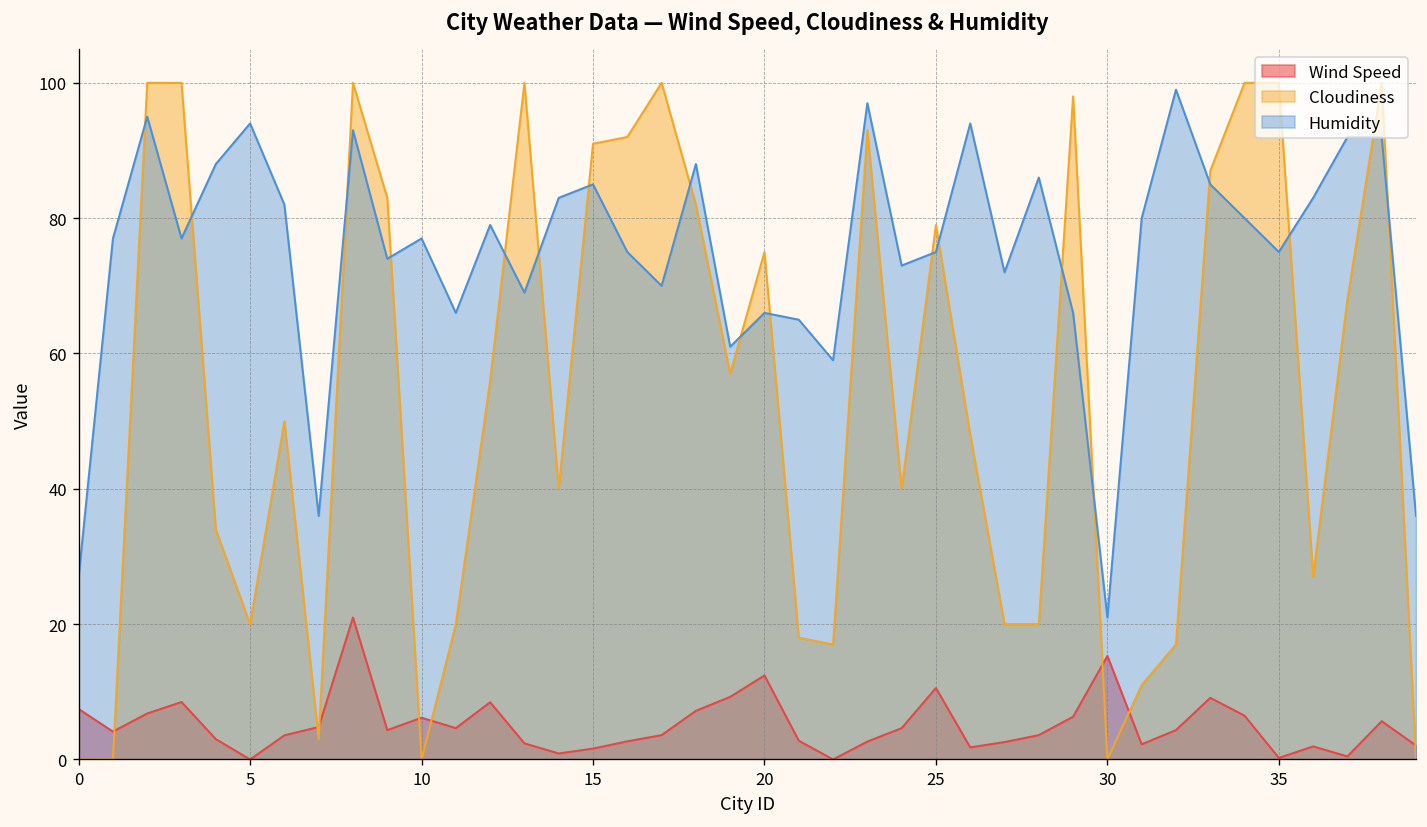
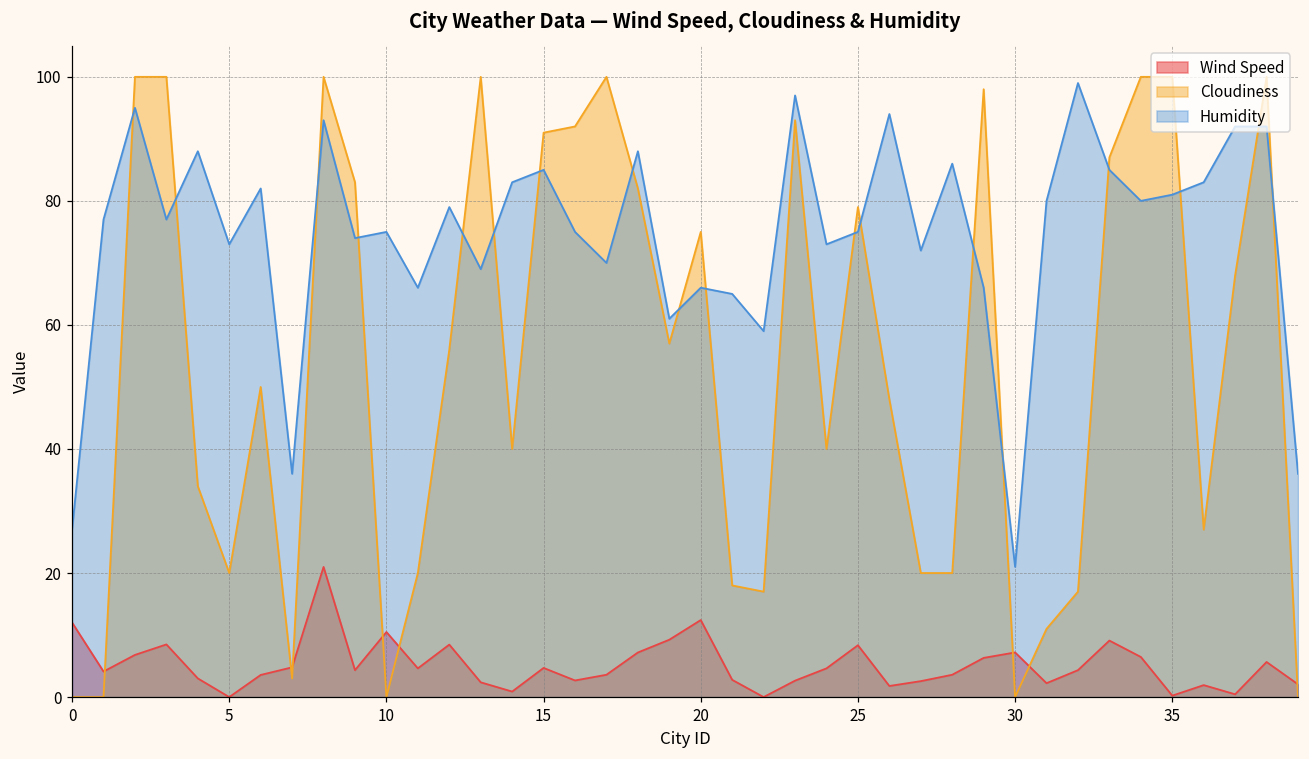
Wind Speed, 0: 7 -> 12
Humidity, 5: 94 -> 73
Wind Speed, 10: 6 -> 10
Humidity, 10: 77 -> 75
Wind Speed, 15: 2 -> 5
Wind Speed, 25: 11 -> 8
Wind Speed, 30: 15 -> 7
Humidity, 35: 75 -> 81
